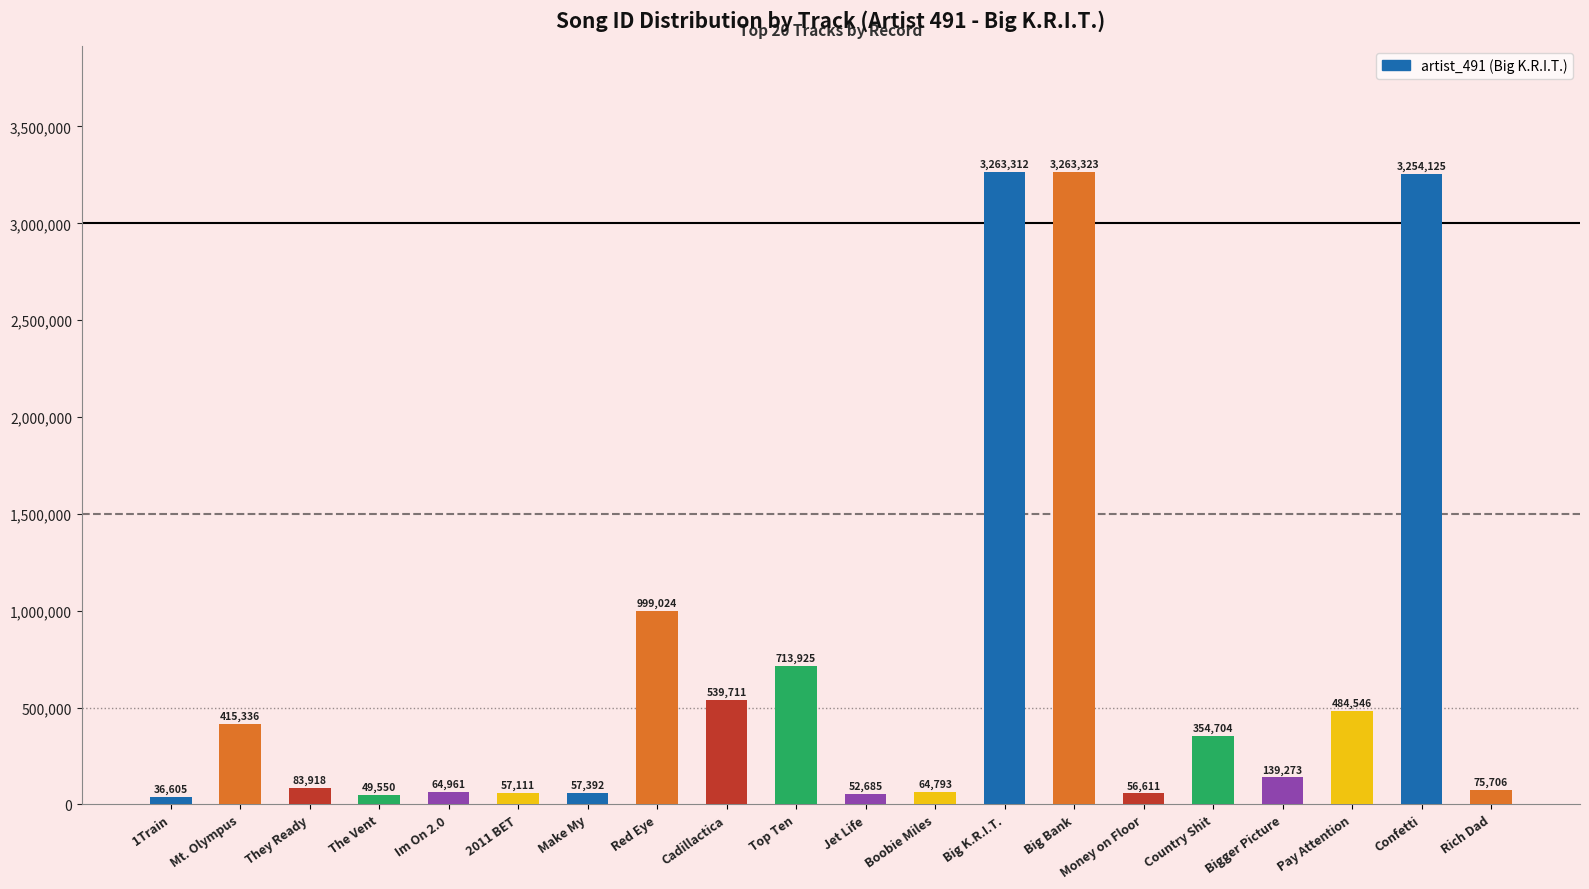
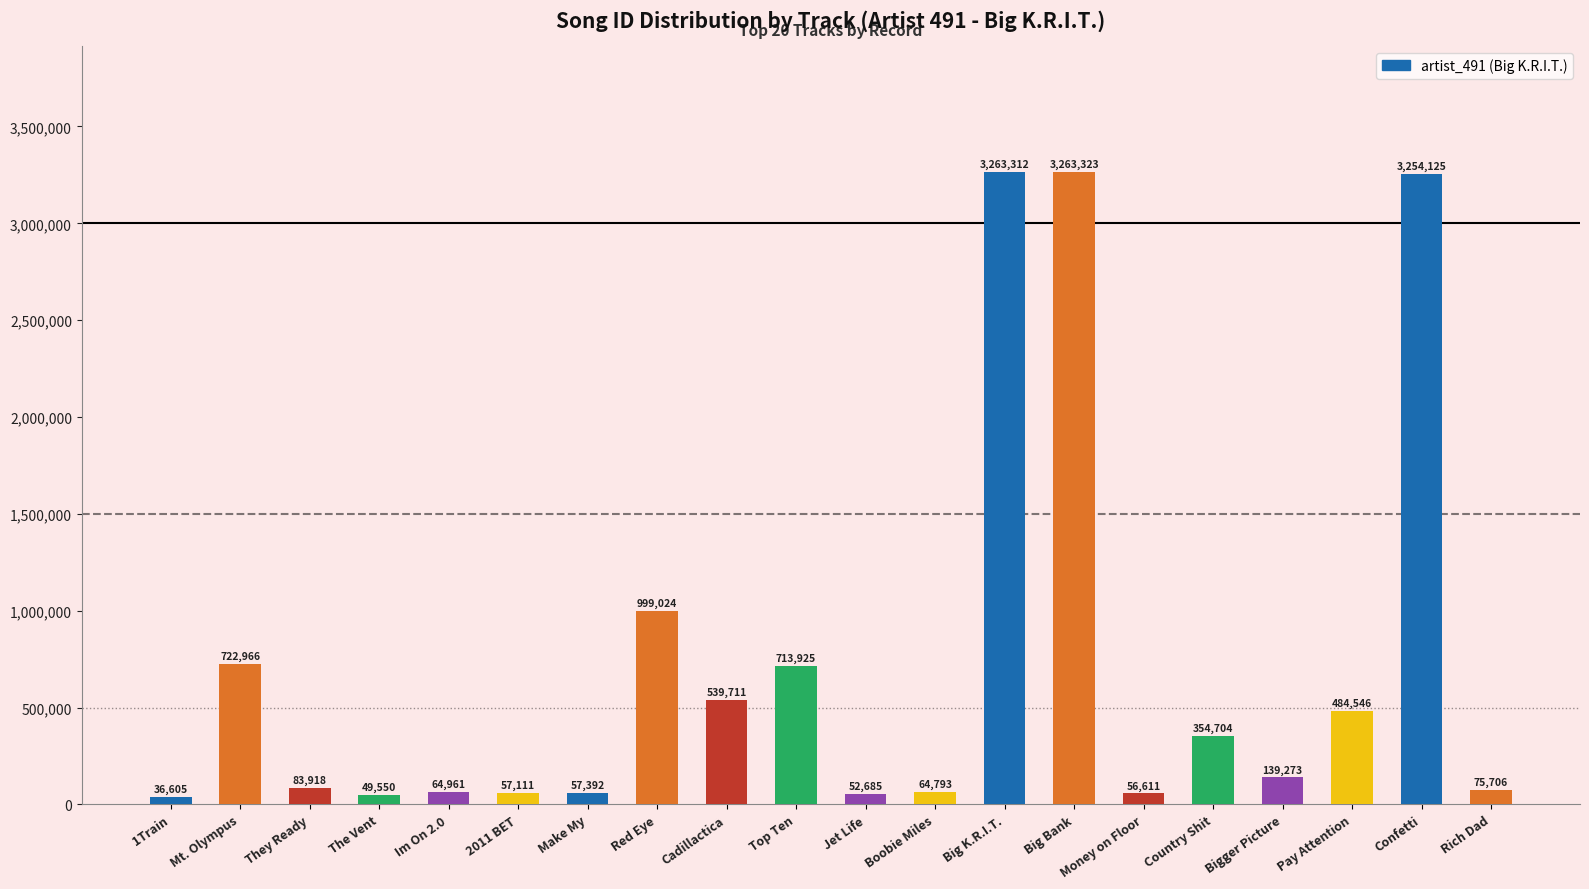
Mt. Olympus: 415,336 -> 722,966
